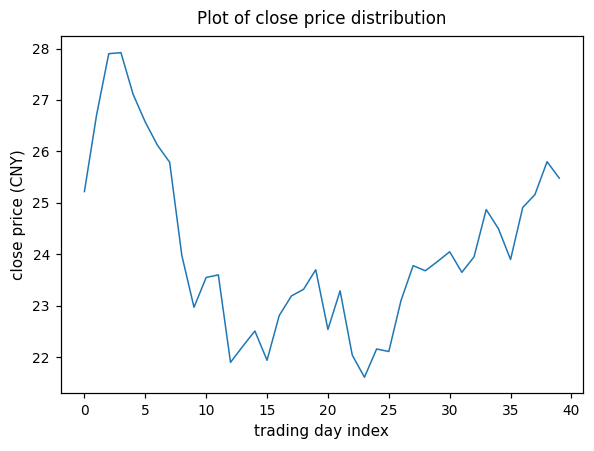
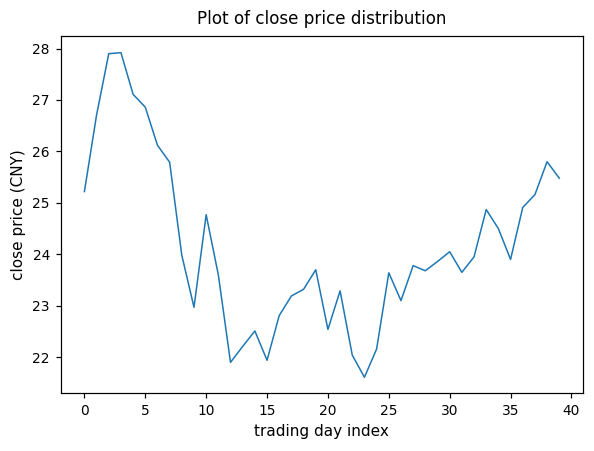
5: 26.6 -> 26.9
10: 23.6 -> 24.8
25: 22.1 -> 23.6
